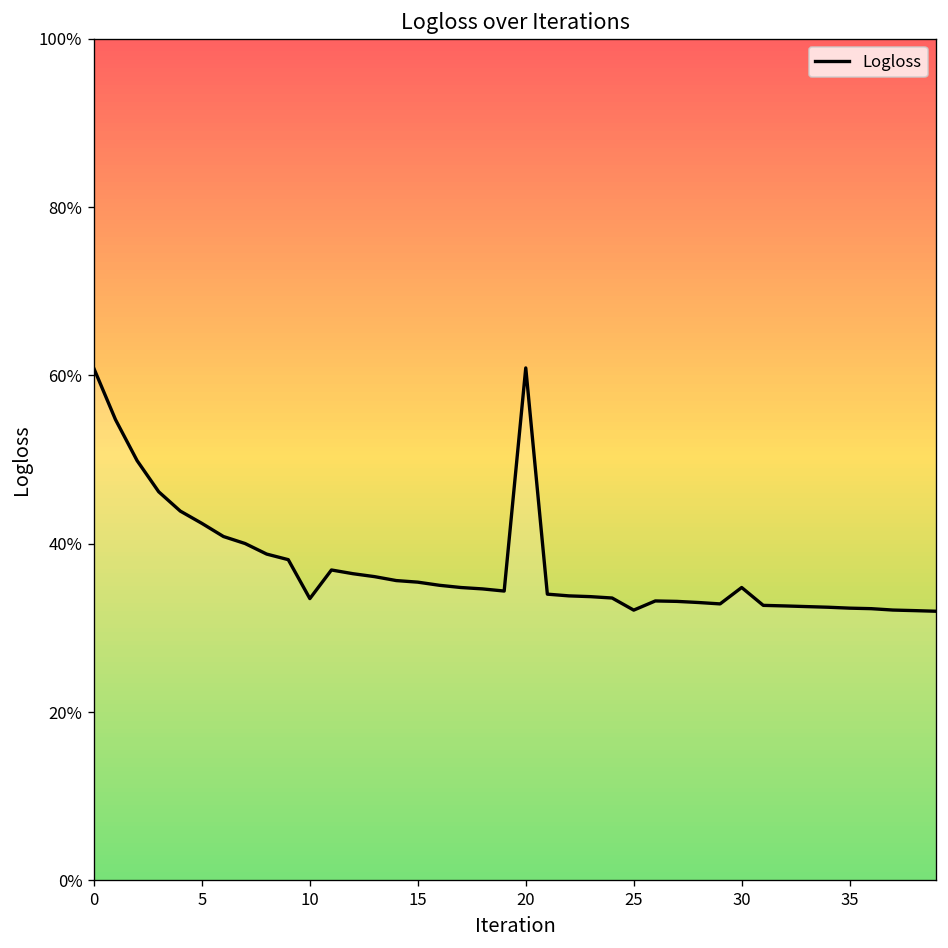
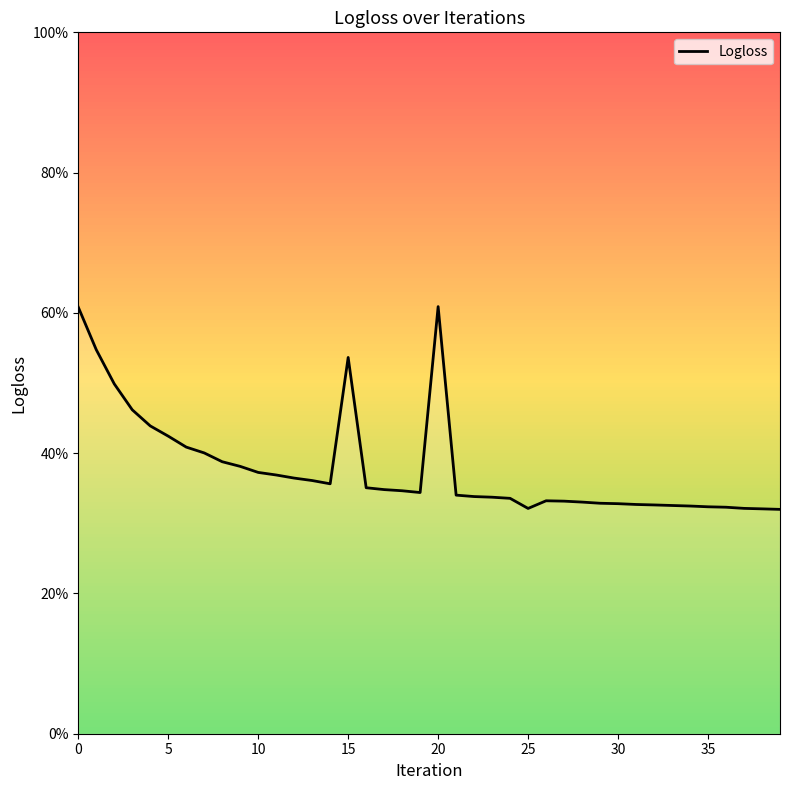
Logloss, 10: 33% -> 37%
Logloss, 15: 35% -> 54%
Logloss, 30: 35% -> 33%
